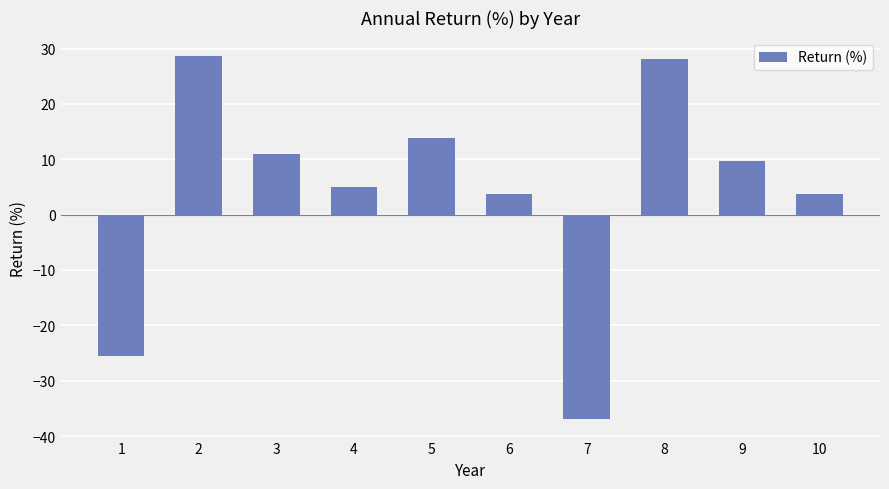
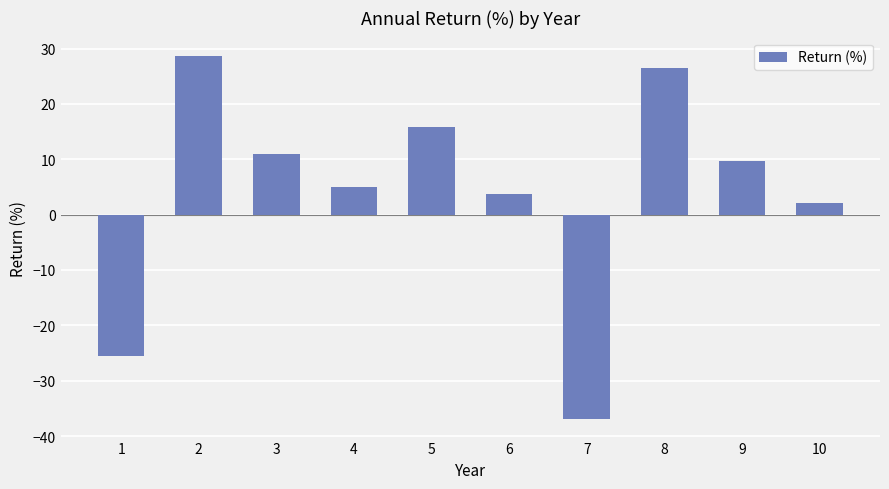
5: 14 -> 16
8: 28 -> 27
10: 4 -> 2
